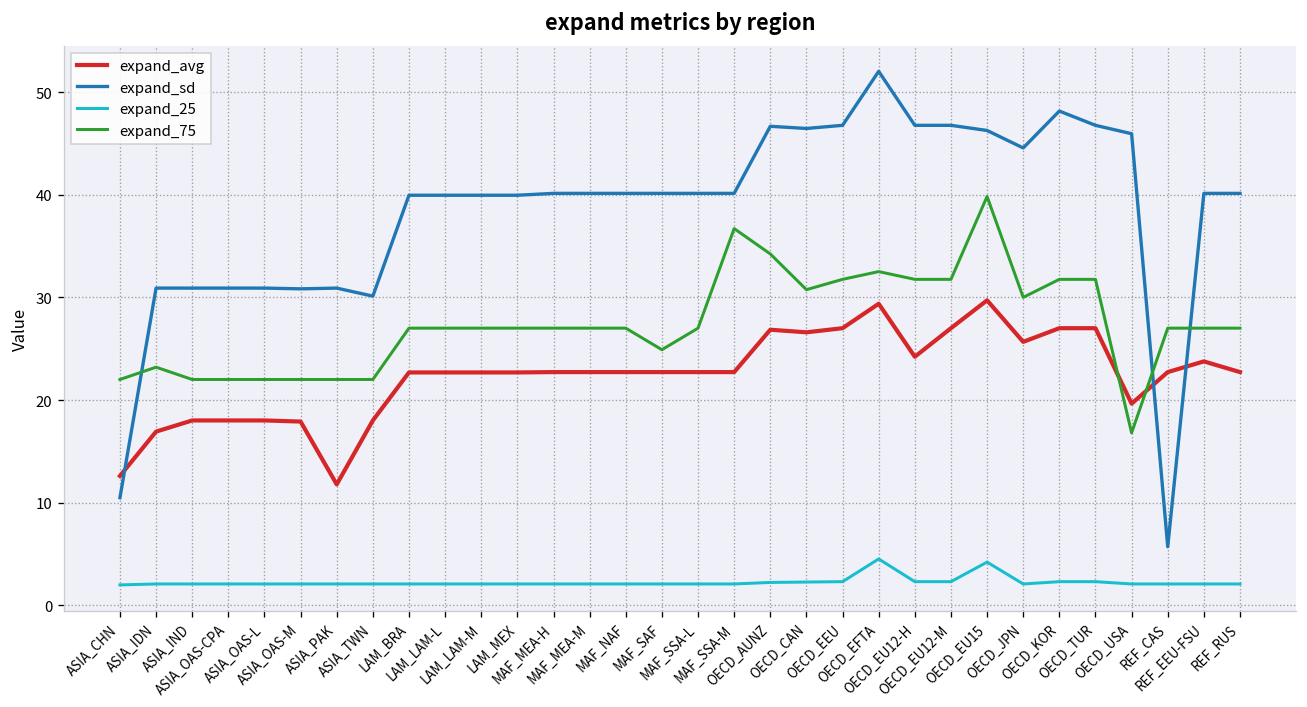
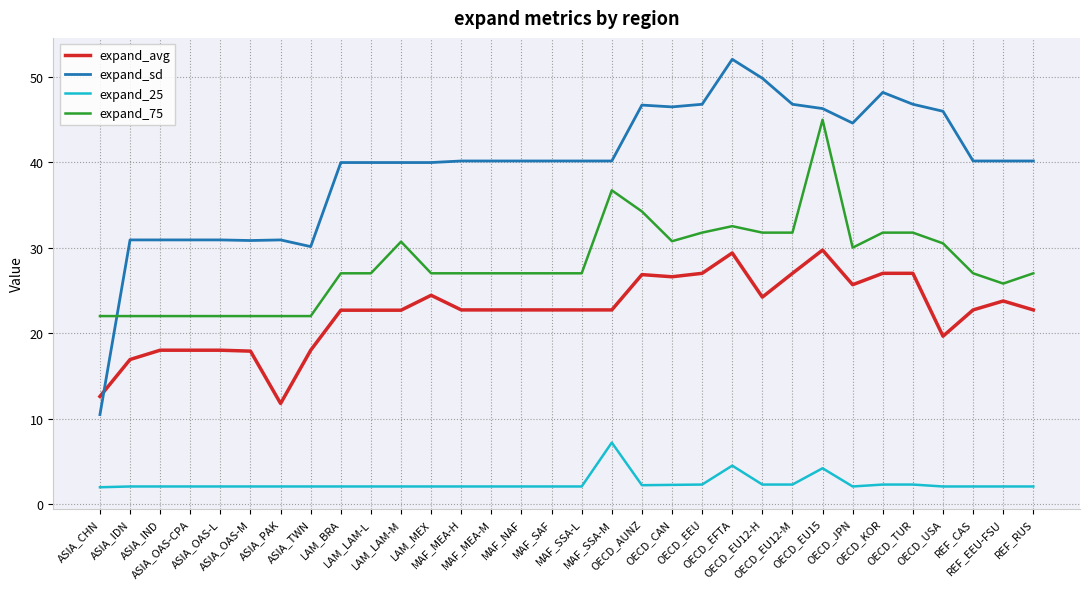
expand_75, ASIA_IDN: 23 -> 22
expand_75, LAM_LAM-M: 27 -> 31
expand_avg, LAM_MEX: 23 -> 24
expand_75, MAF_SAF: 25 -> 27
expand_25, MAF_SSA-M: 2 -> 7
expand_sd, OECD_EU12-H: 47 -> 50
expand_75, OECD_EU15: 40 -> 45
expand_75, OECD_USA: 17 -> 31
expand_sd, REF_CAS: 6 -> 40
expand_75, REF_EEU-FSU: 27 -> 26
